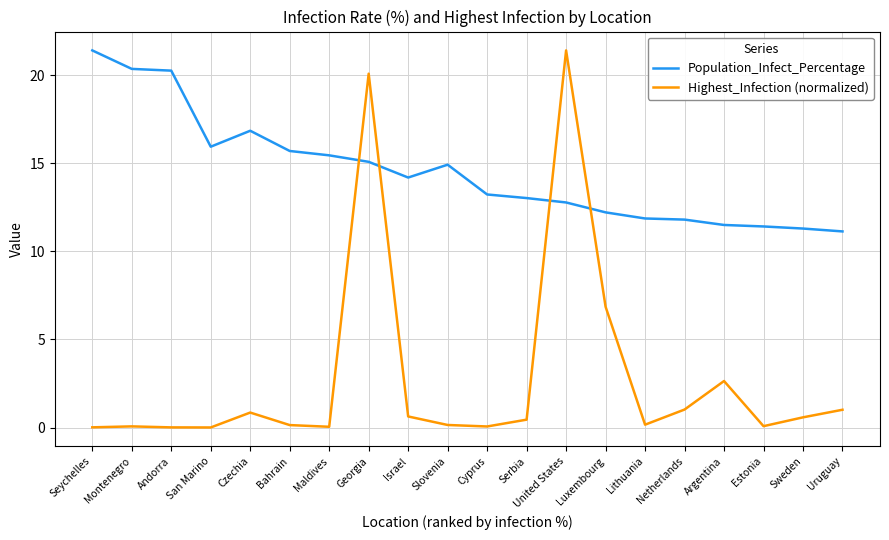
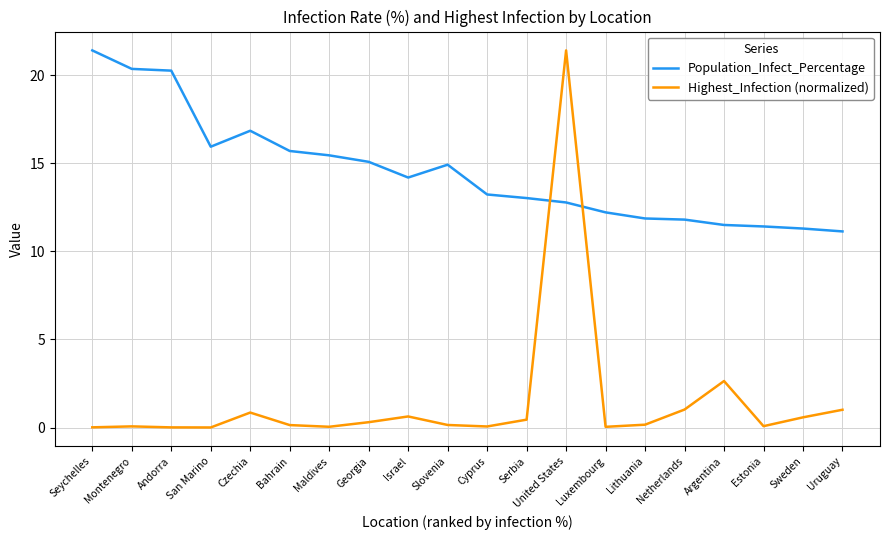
Highest_Infection (normalized), Georgia: 20.1 -> 0.3
Highest_Infection (normalized), Luxembourg: 6.9 -> 0.0
